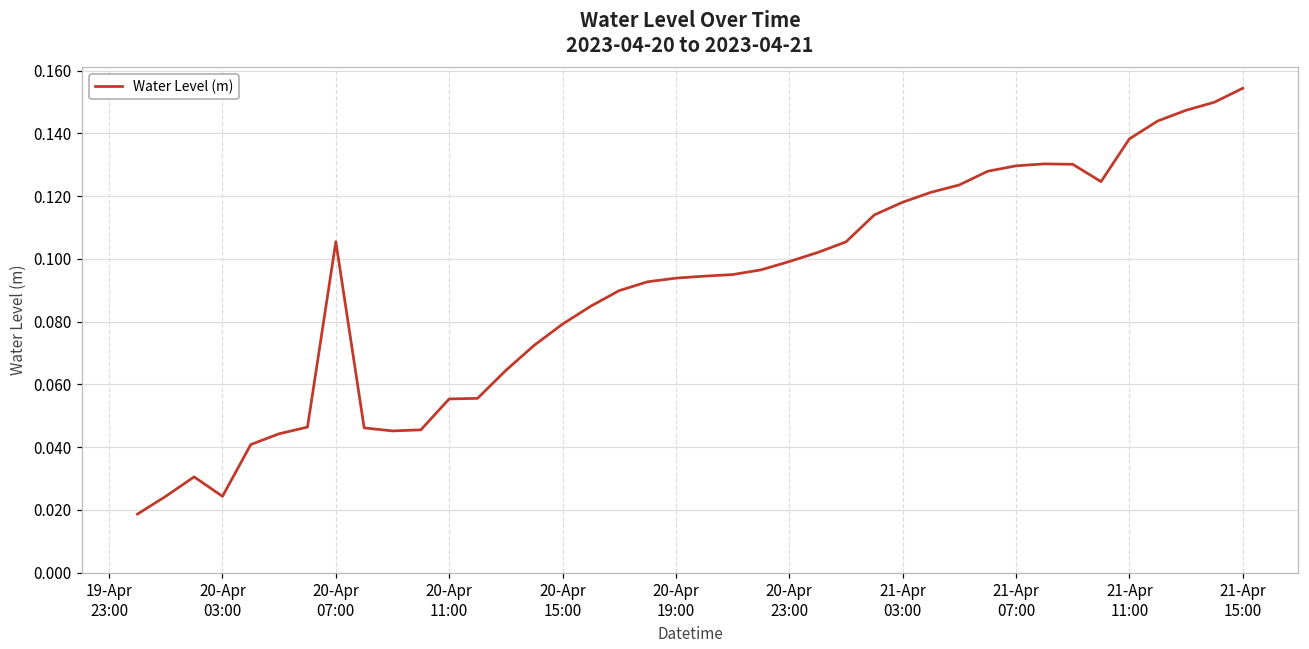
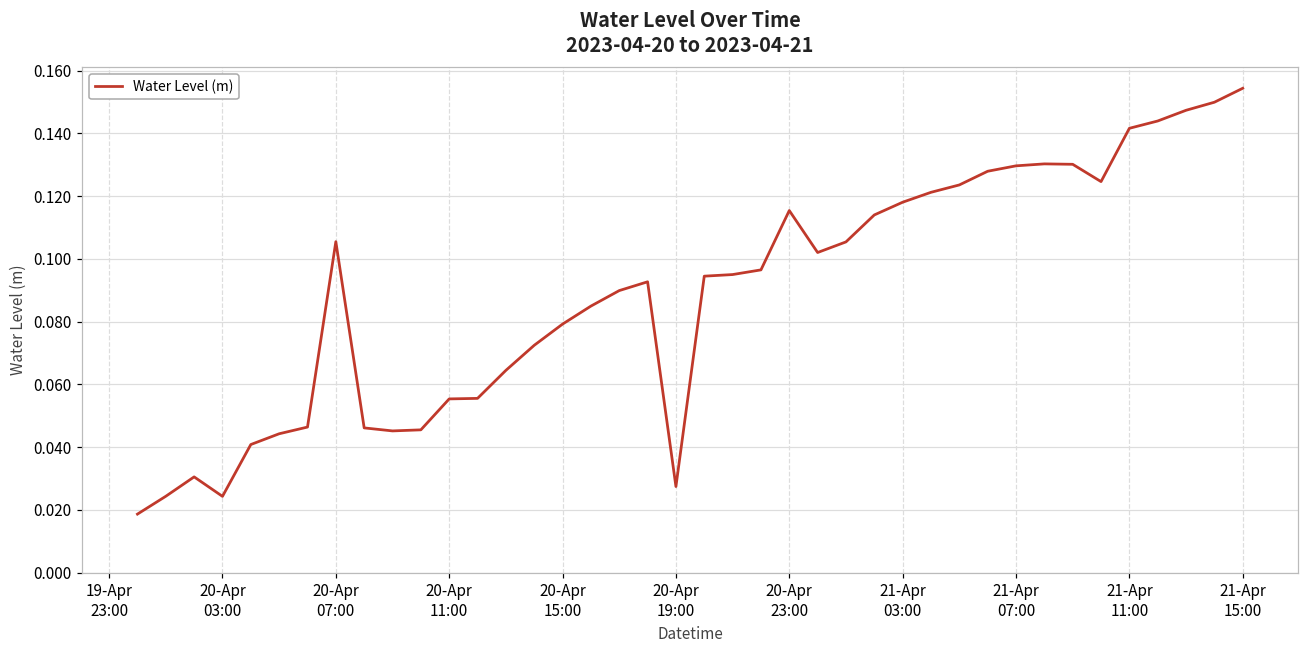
20-Apr 19:00: 0.094 -> 0.027
20-Apr 23:00: 0.099 -> 0.115
21-Apr 11:00: 0.138 -> 0.142
